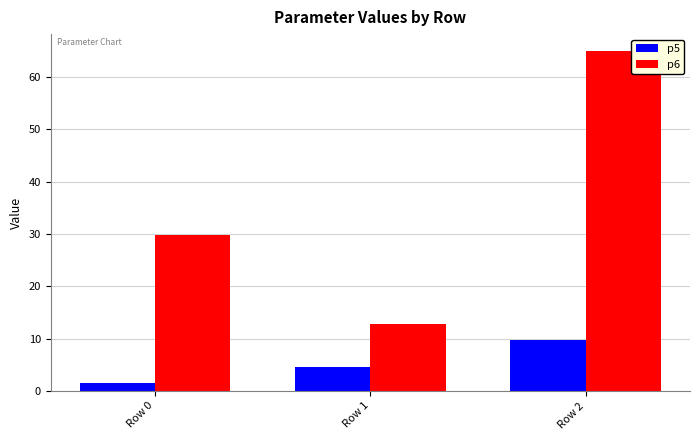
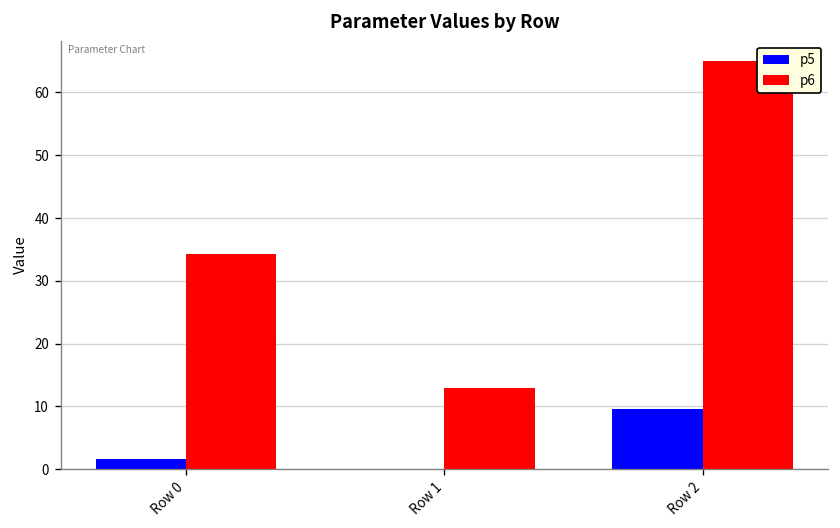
p6, Row 0: 30 -> 34
p5, Row 1: 4 -> 0
